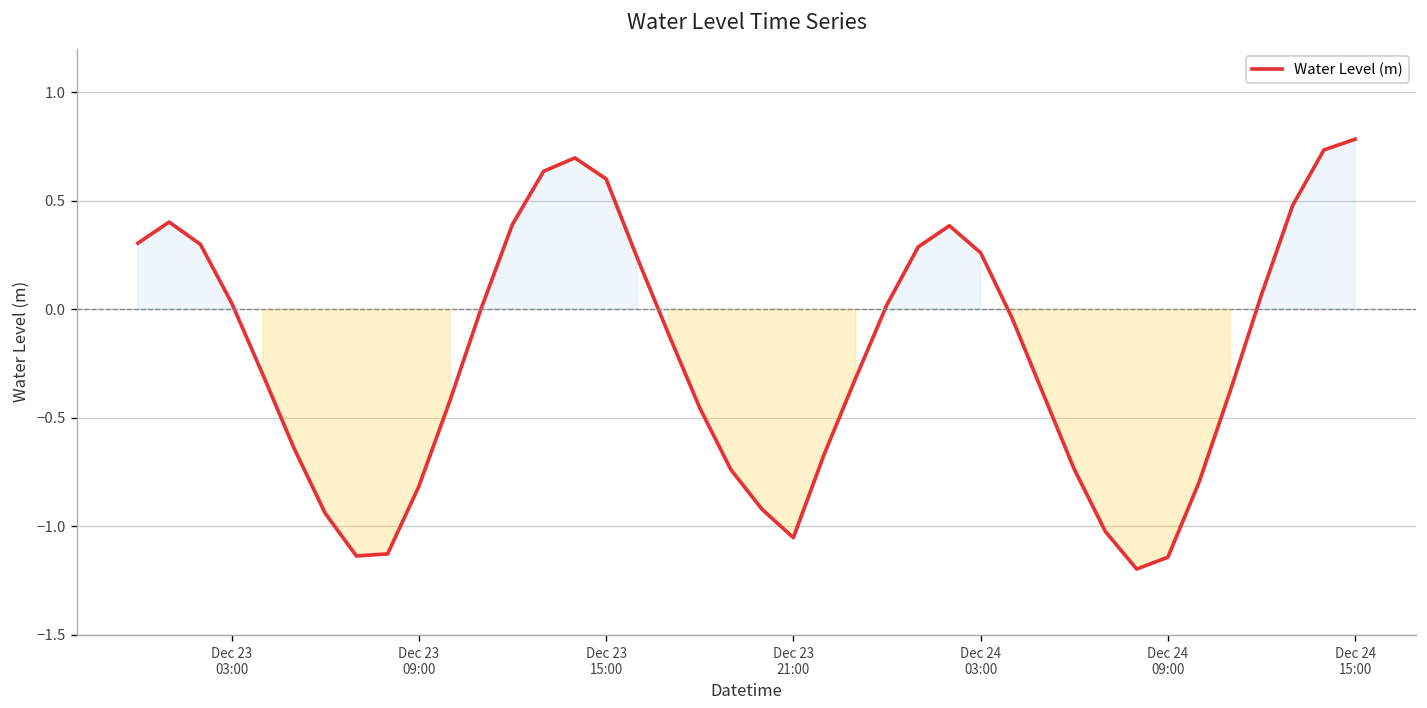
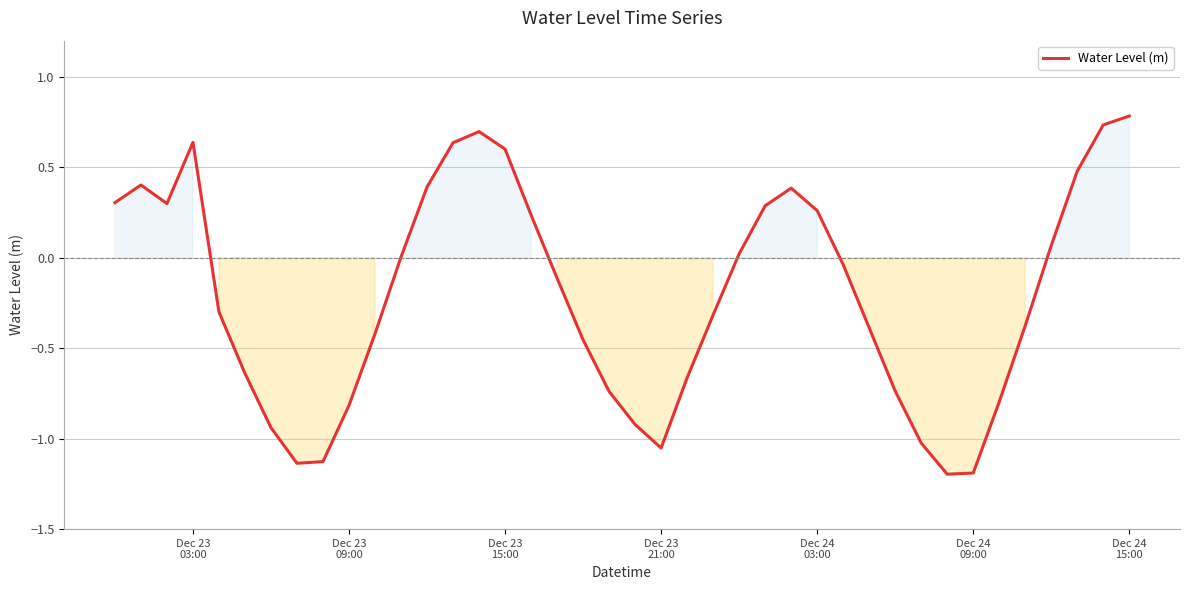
Dec 23 03:00: 0.03 -> 0.64
Dec 24 09:00: -1.14 -> -1.19
